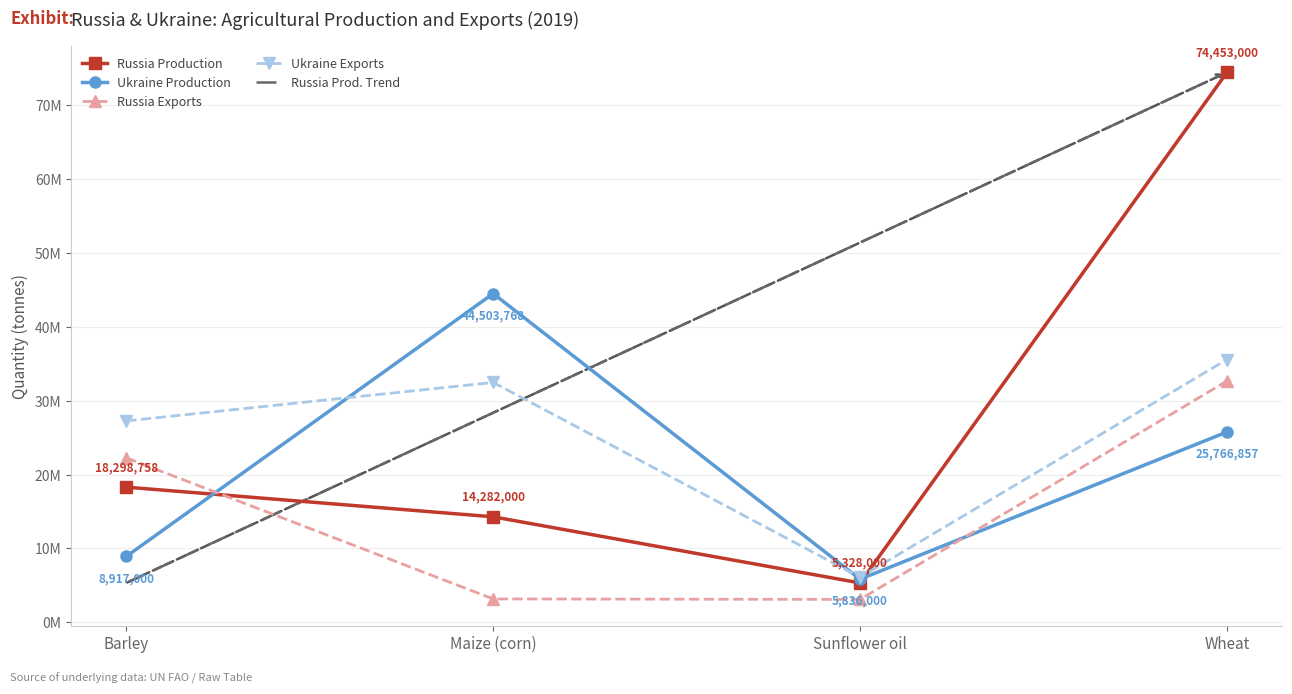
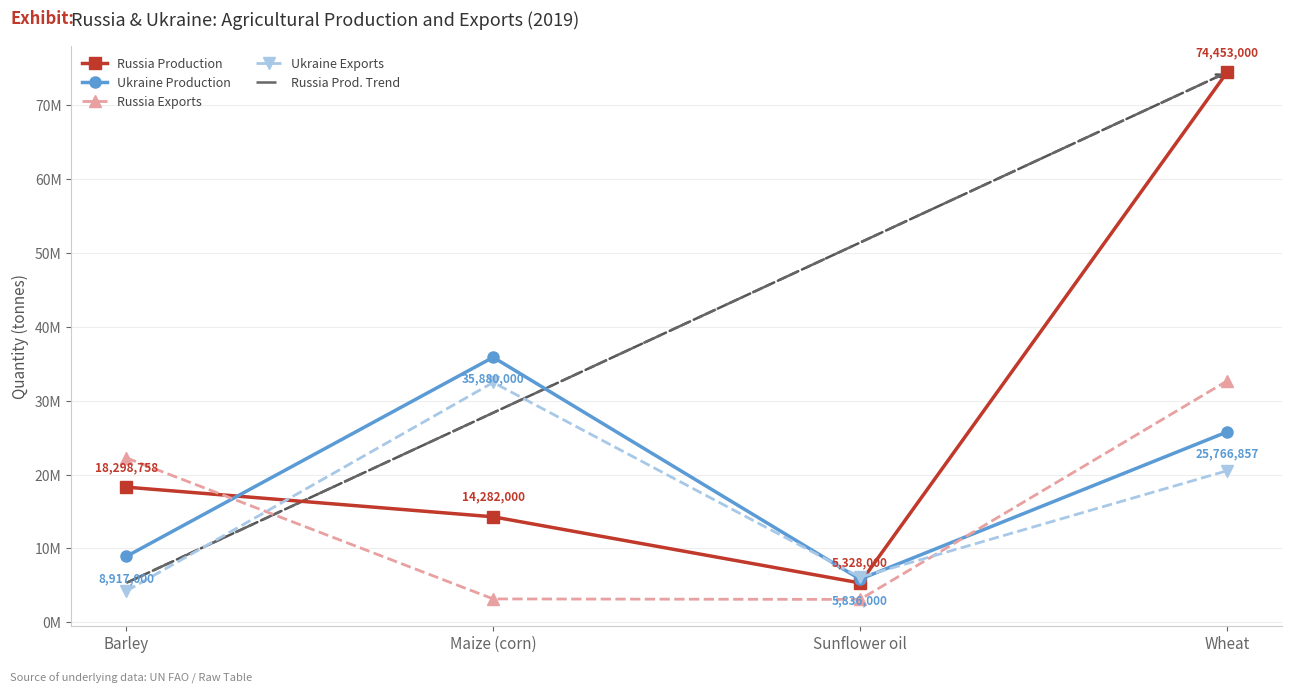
Ukraine Exports, Barley: 27000000 -> 4000000
Ukraine Production, Maize (corn): 44,503,768 -> 35,880,000
Ukraine Exports, Wheat: 36000000 -> 21000000
